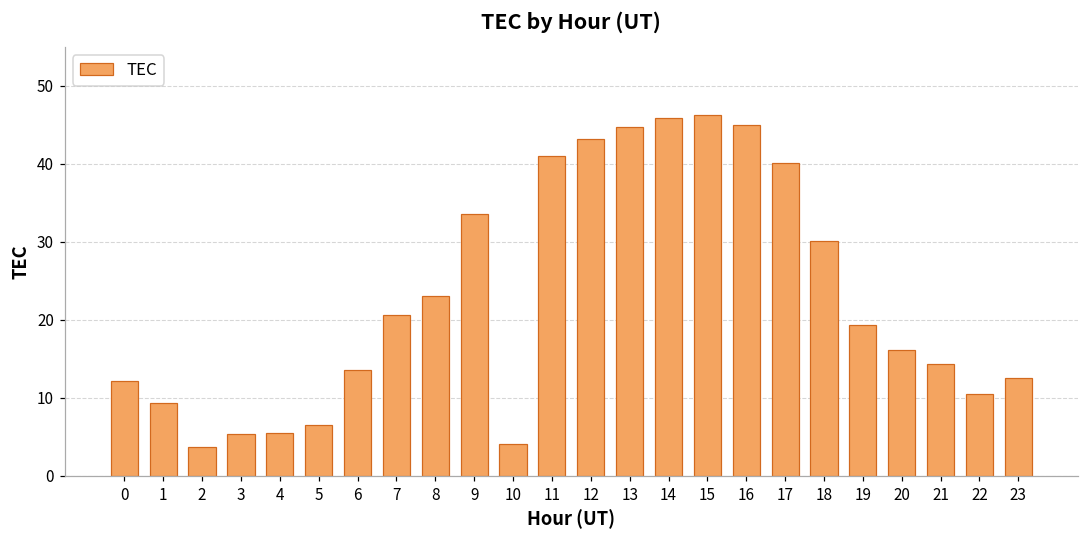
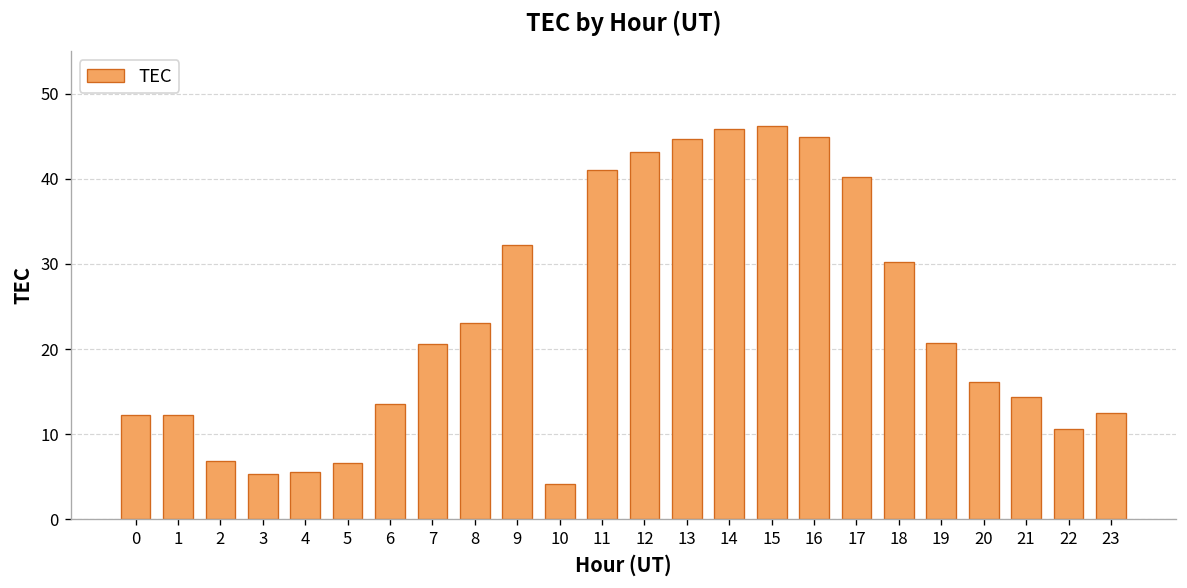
1: 9 -> 12
2: 4 -> 7
9: 34 -> 32
19: 19 -> 21
